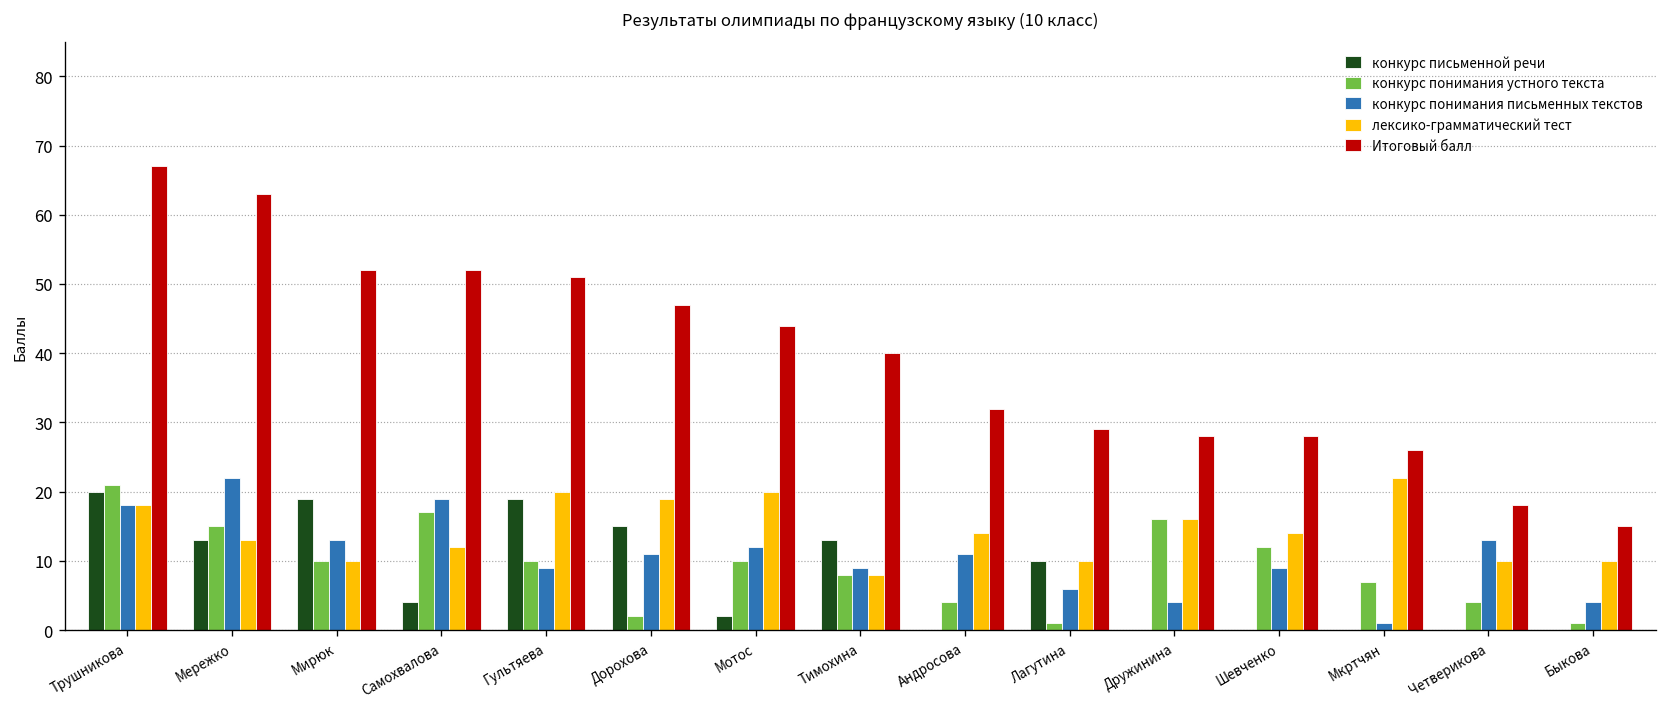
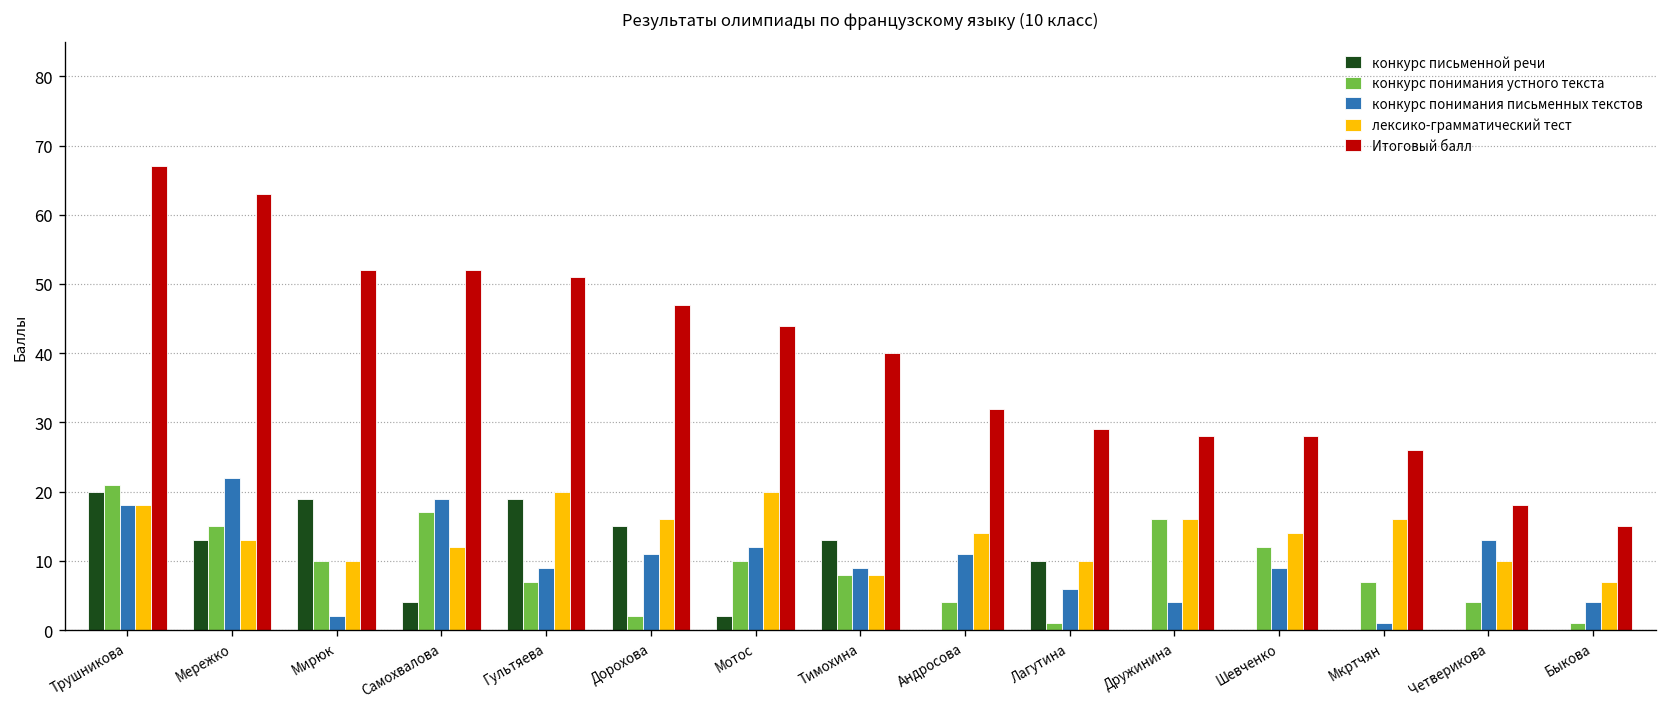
конкурс понимания письменных текстов, Мирюк: 13 -> 2
конкурс понимания устного текста, Гультяева: 10 -> 7
лексико-грамматический тест, Дорохова: 19 -> 16
лексико-грамматический тест, Мкртчян: 22 -> 16
лексико-грамматический тест, Быкова: 10 -> 7
